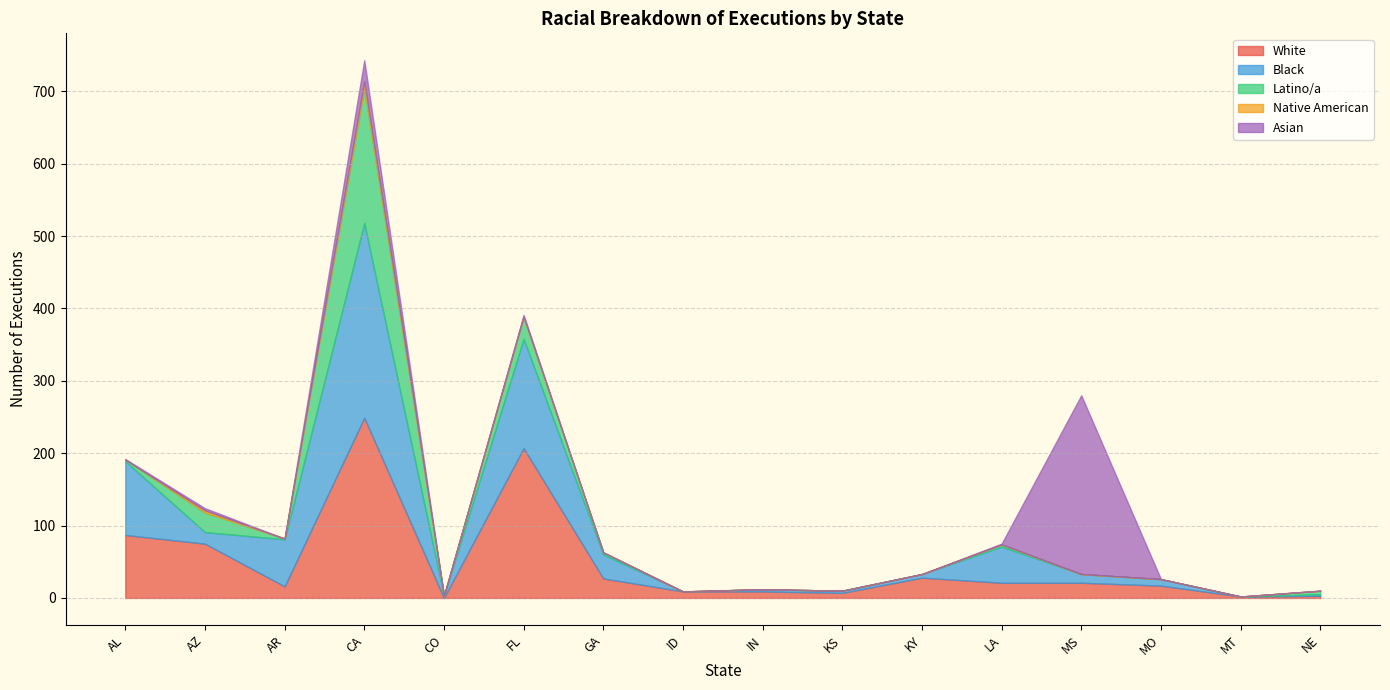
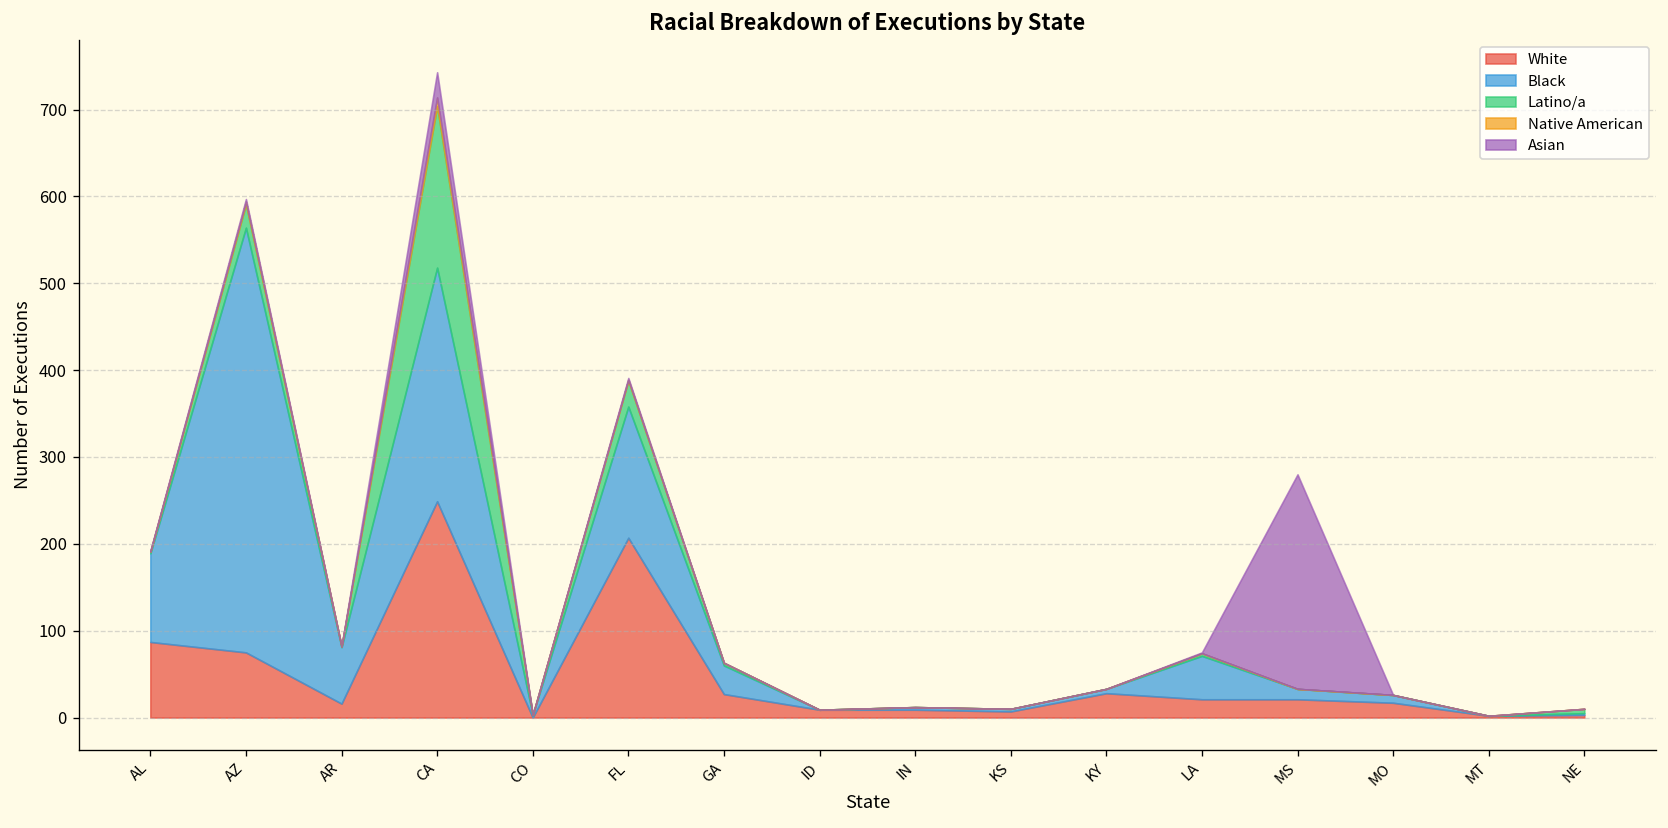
Black, AZ: 20 -> 490
